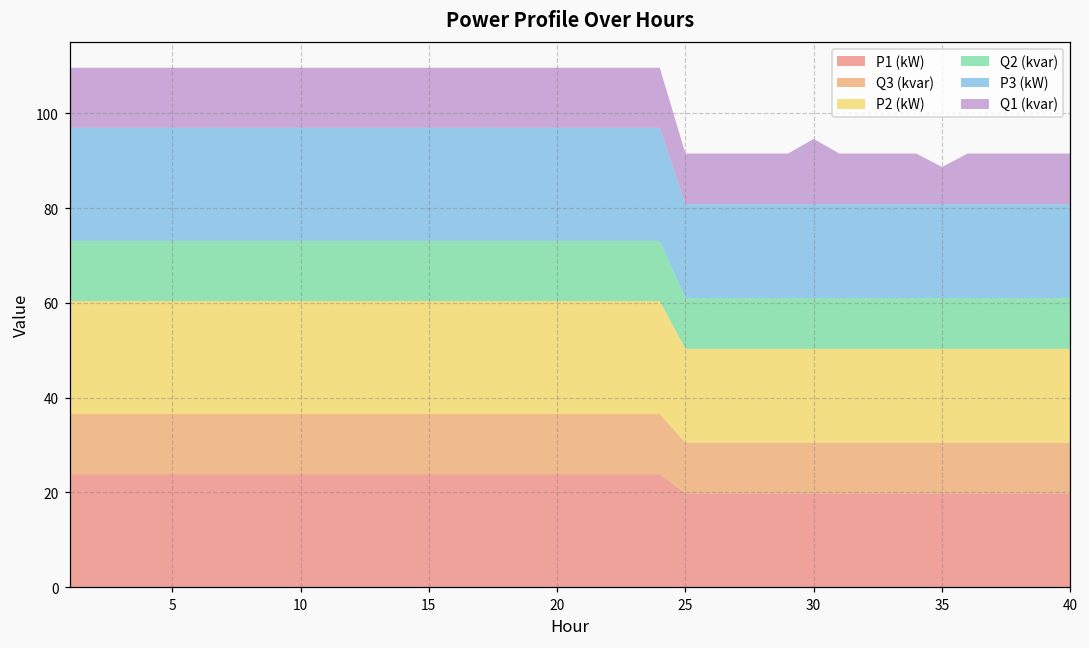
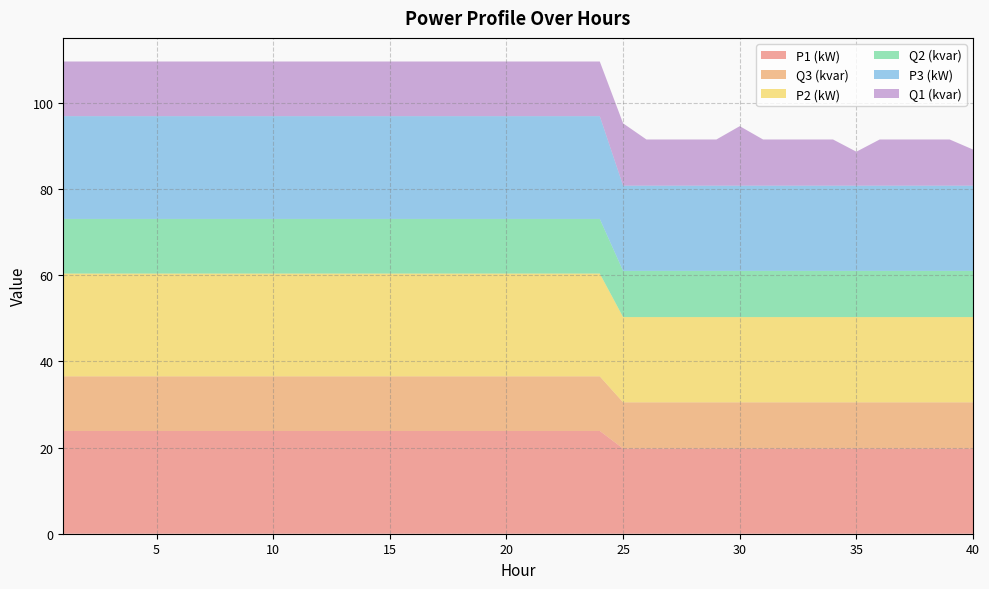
Q1 (kvar), 25: 11 -> 14
Q1 (kvar), 40: 11 -> 8
